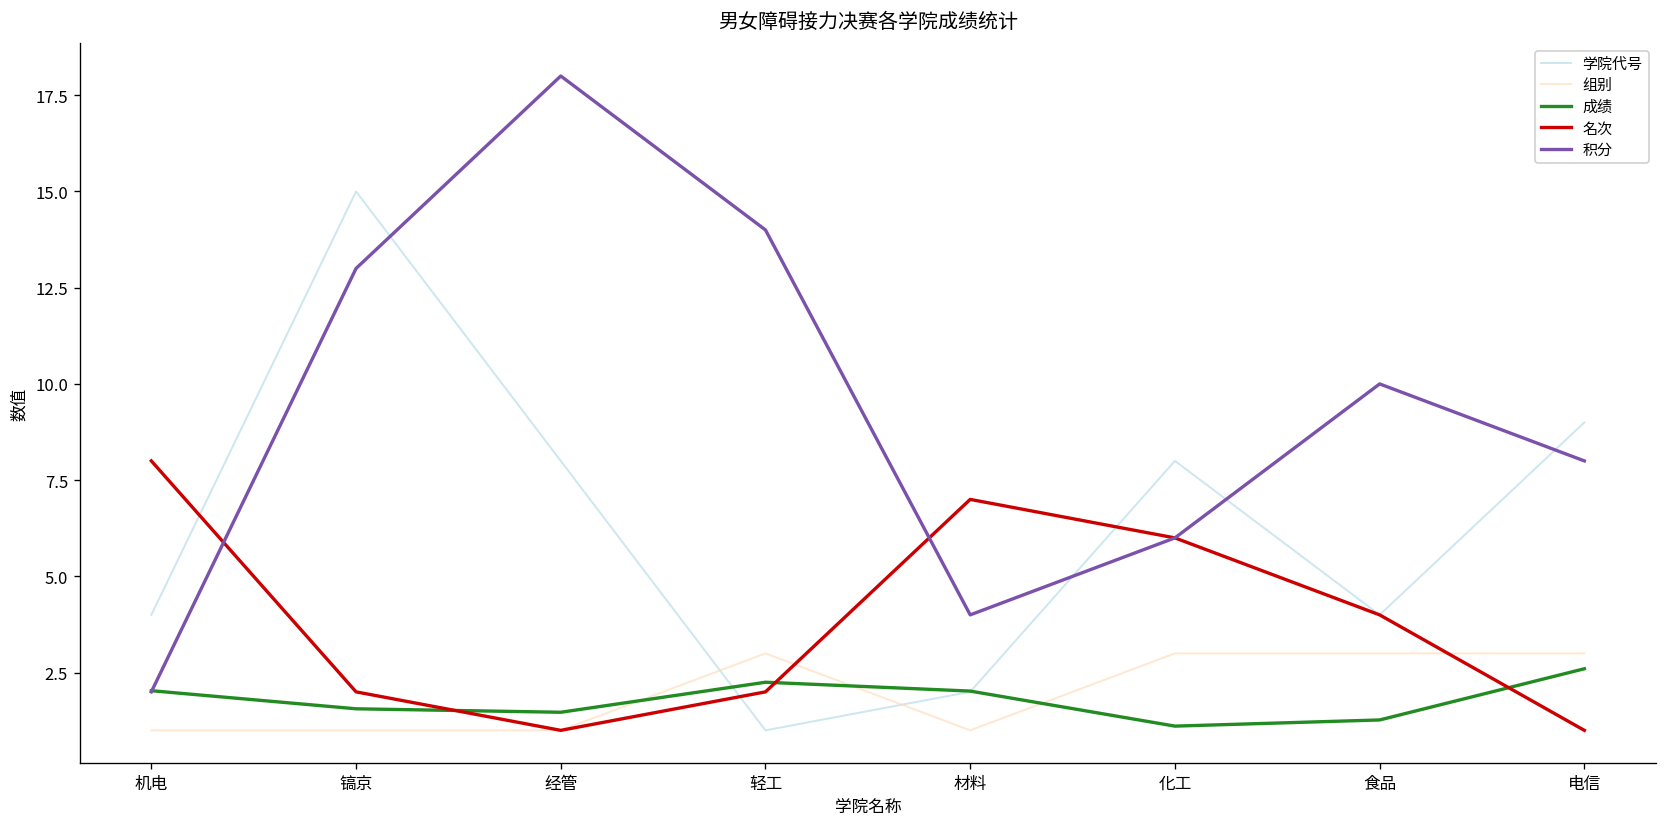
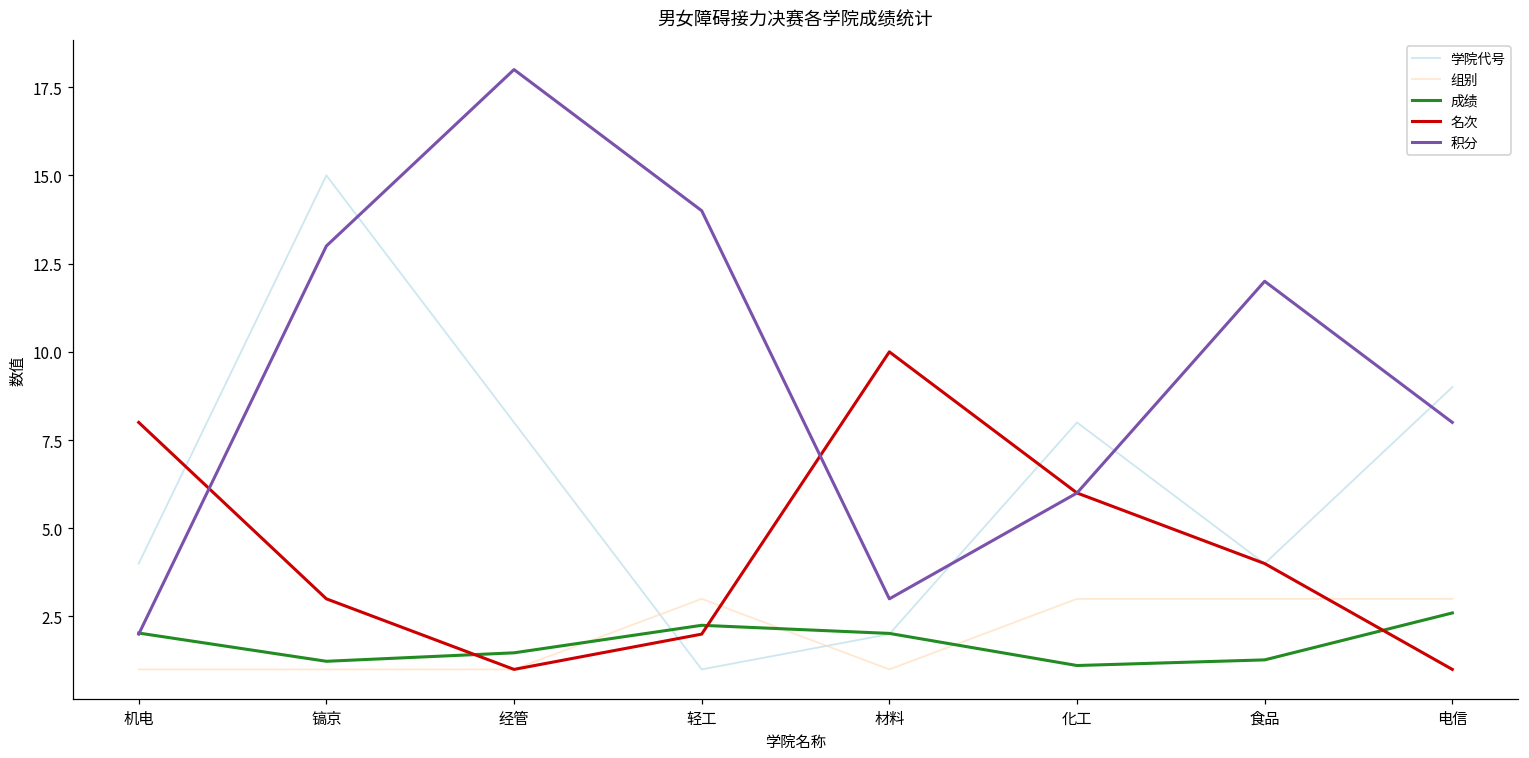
成绩, 镐京: 1.6 -> 1.2
名次, 镐京: 2 -> 3
名次, 材料: 7 -> 10
积分, 材料: 4 -> 3
积分, 食品: 10 -> 12
